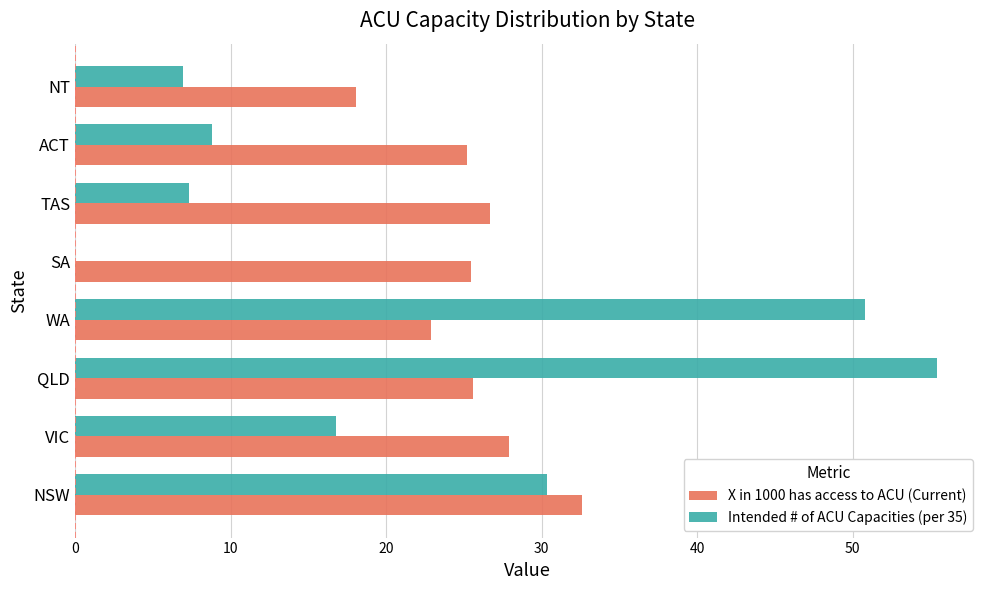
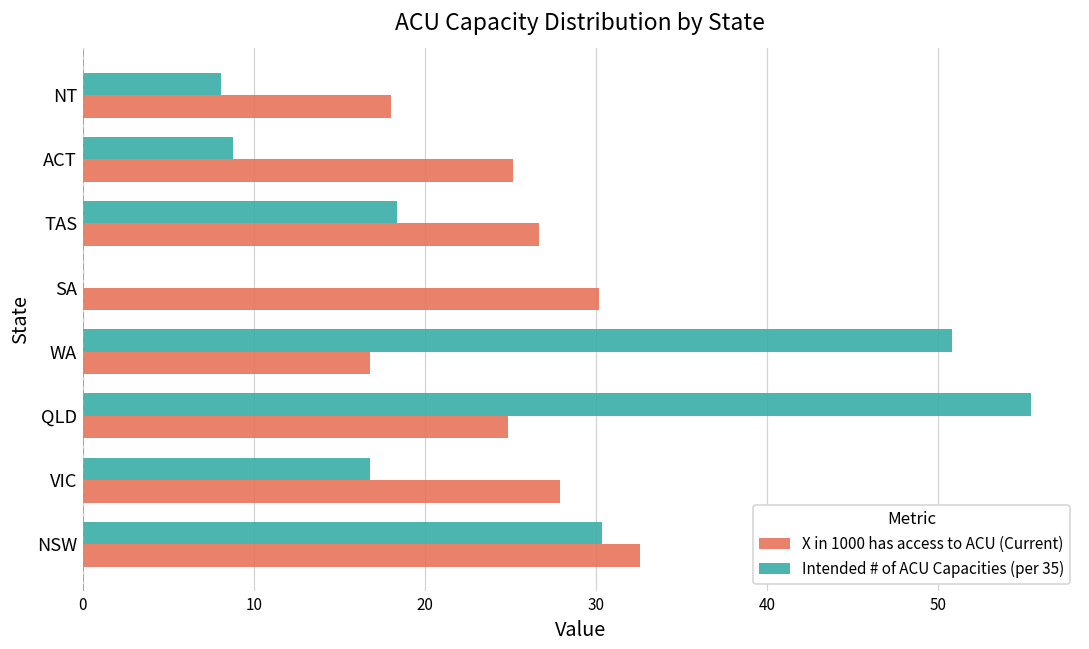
Intended # of ACU Capacities (per 35), NT: 7.0 -> 8.1
Intended # of ACU Capacities (per 35), TAS: 7.3 -> 18.4
X in 1000 has access to ACU (Current), SA: 25.5 -> 30.2
X in 1000 has access to ACU (Current), WA: 22.9 -> 16.8
X in 1000 has access to ACU (Current), QLD: 25.6 -> 24.9
